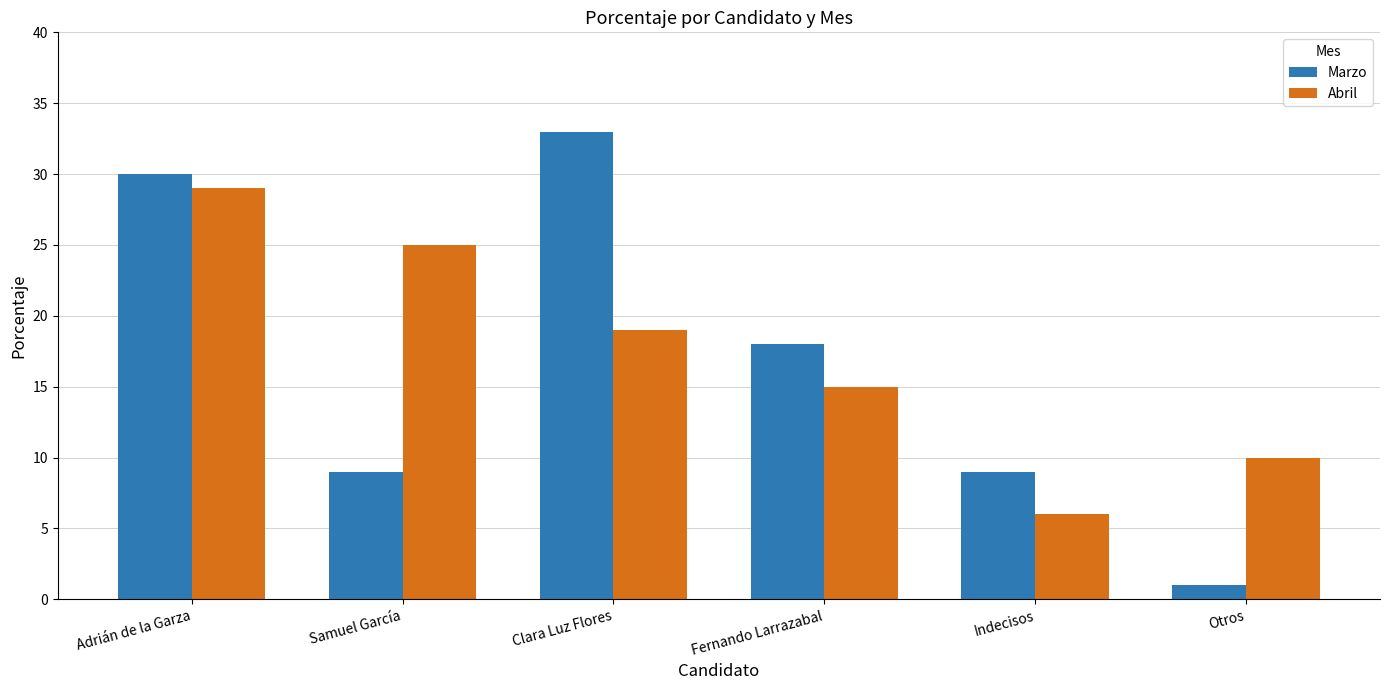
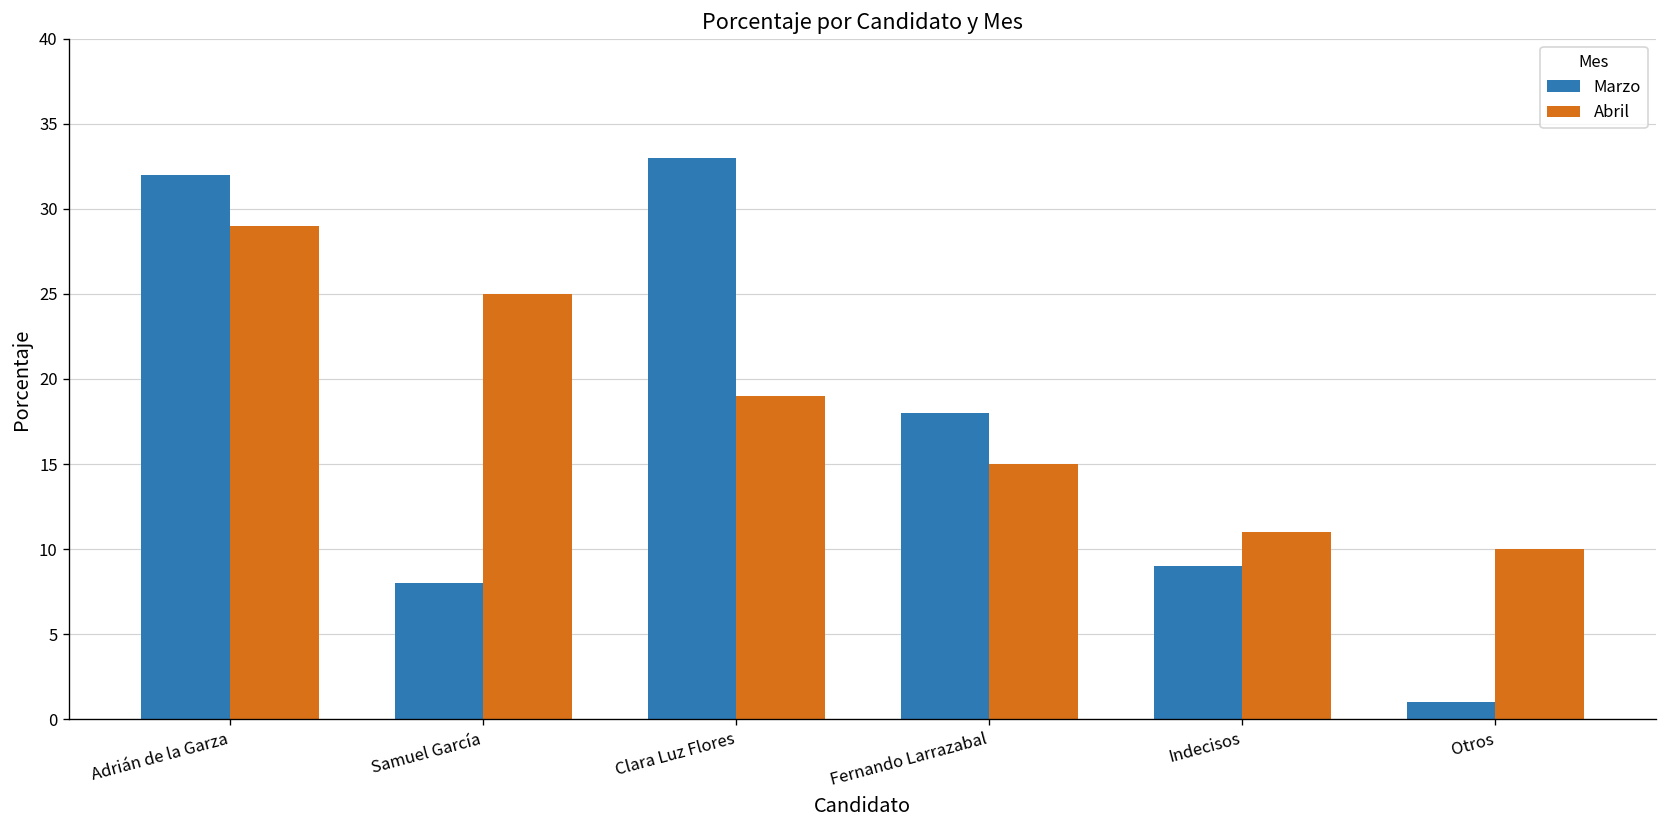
Marzo, Adrián de la Garza: 30 -> 32
Marzo, Samuel García: 9 -> 8
Abril, Indecisos: 6 -> 11
